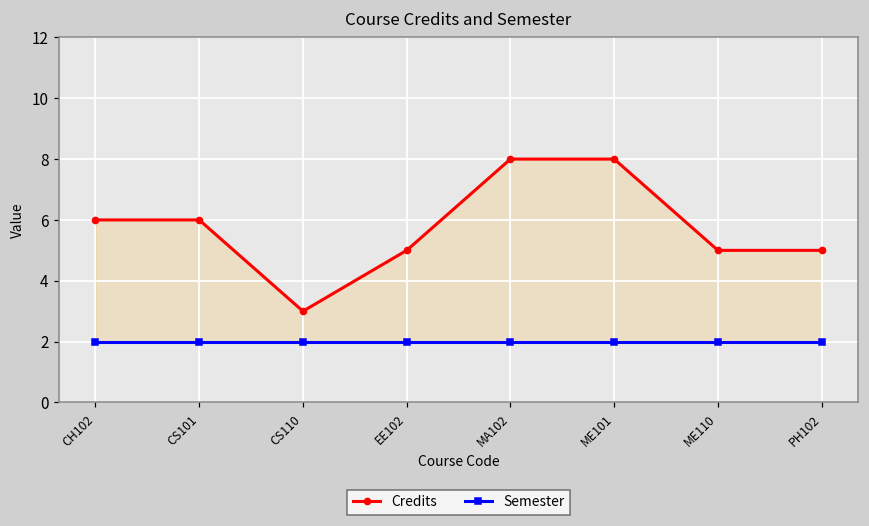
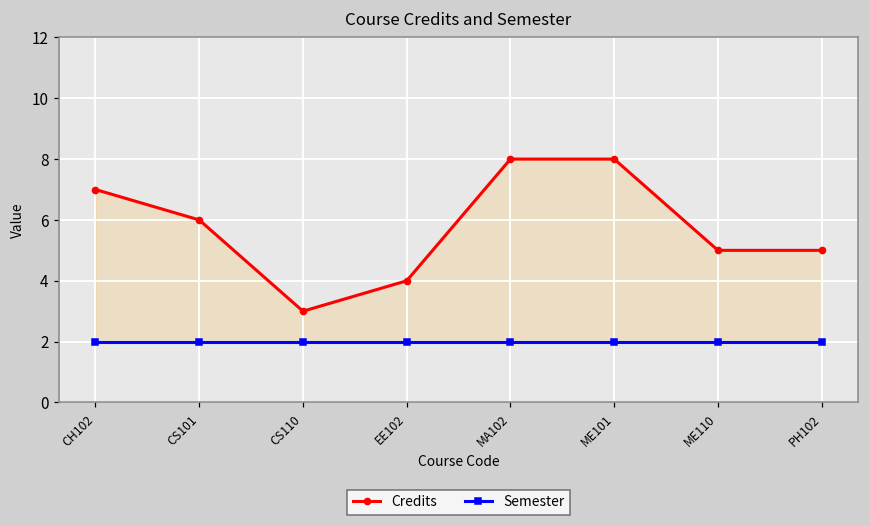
Credits, CH102: 6 -> 7
Credits, EE102: 5 -> 4
